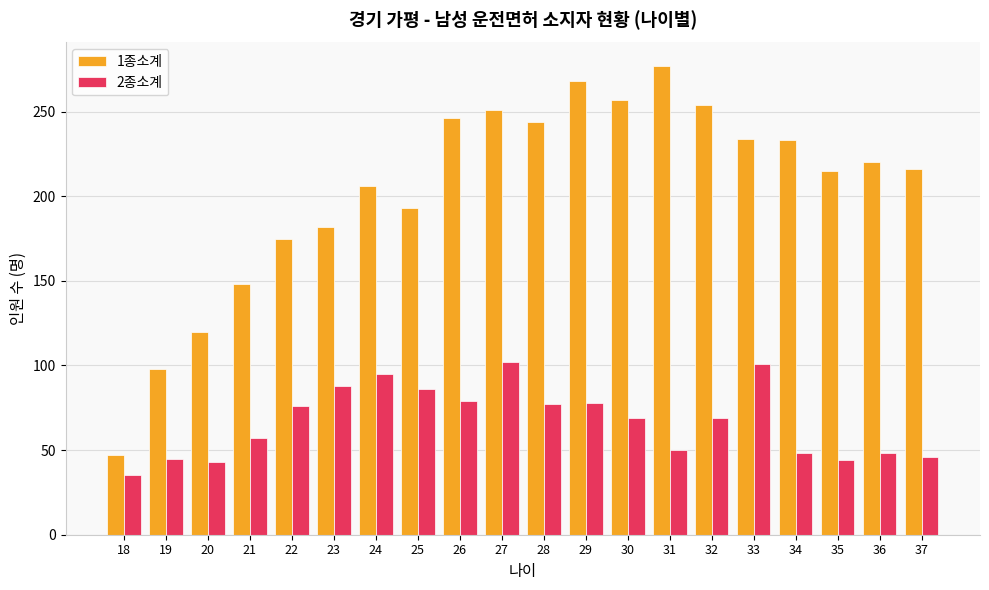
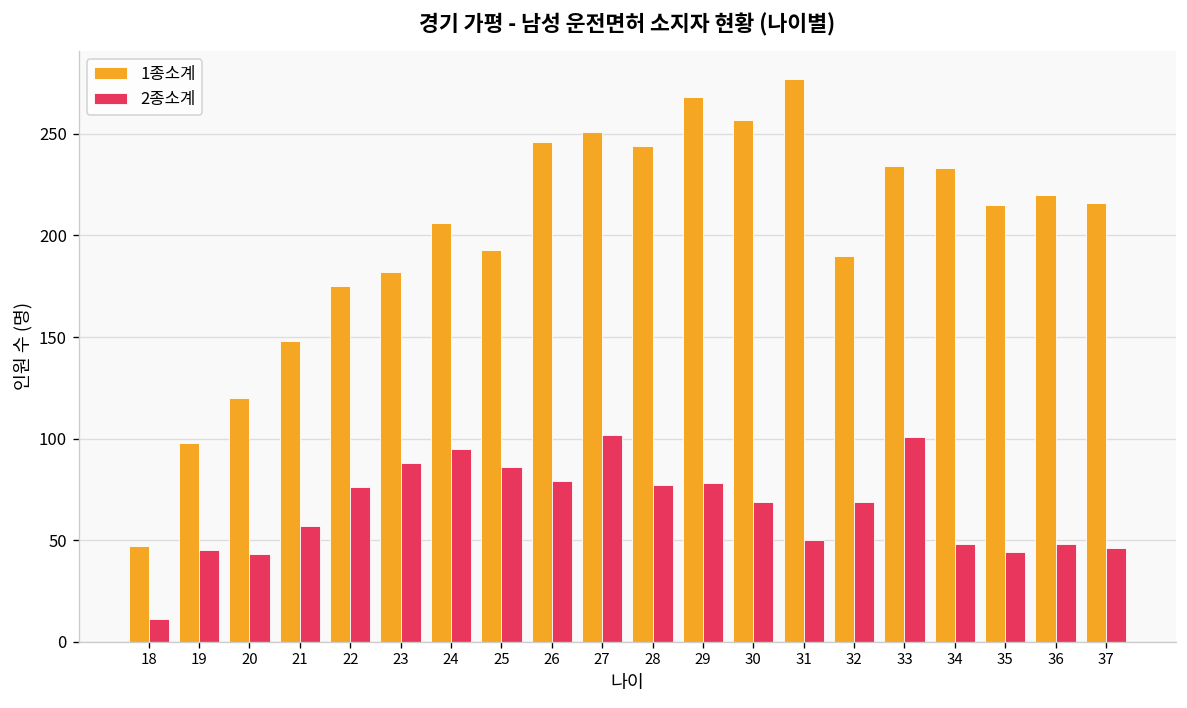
2종소계, 18: 35 -> 11
1종소계, 32: 254 -> 190
